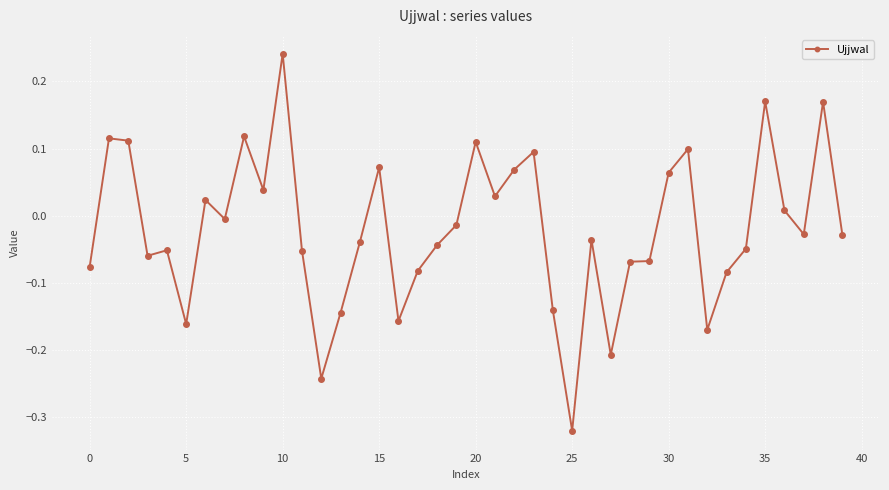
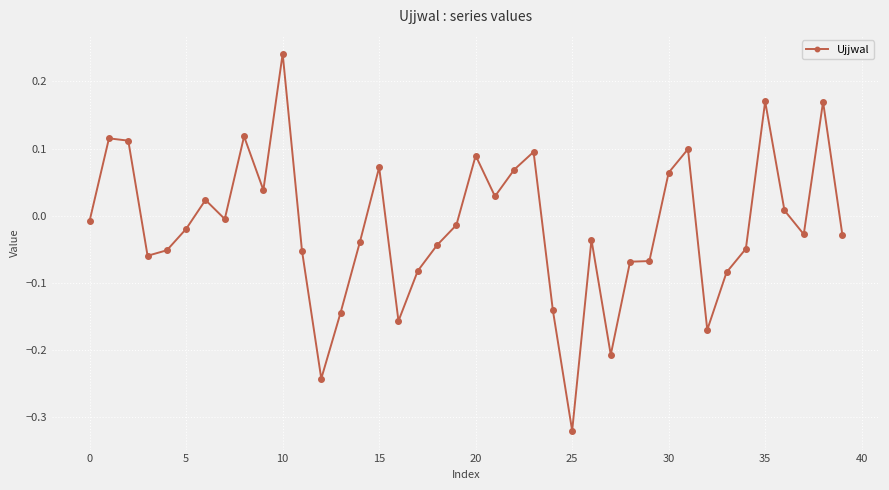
0: -0.08 -> -0.01
5: -0.16 -> -0.02
20: 0.11 -> 0.09
